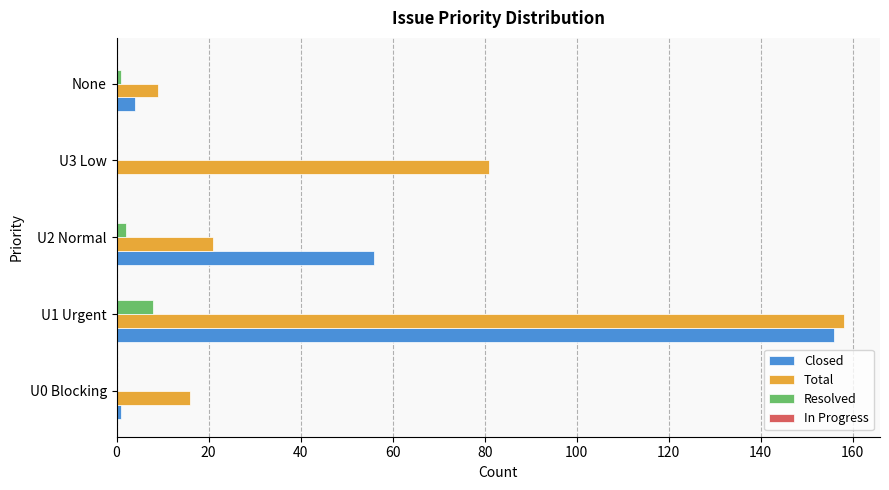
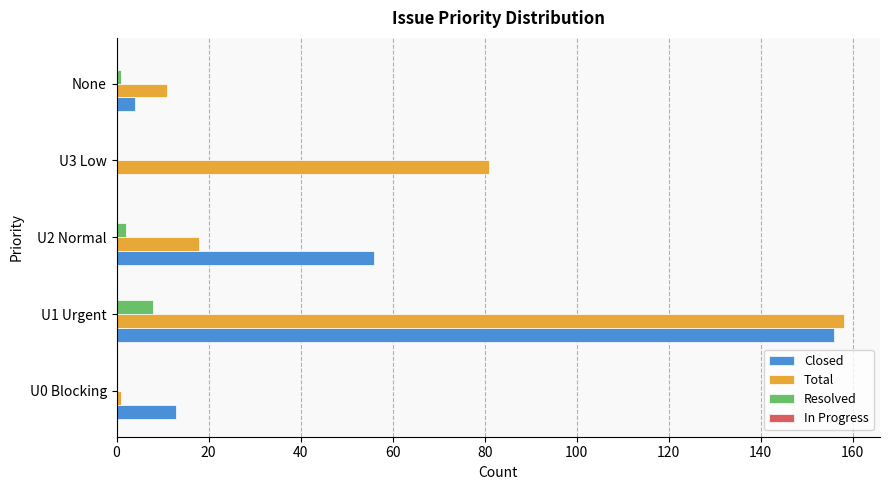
Total, None: 9 -> 11
Total, U2 Normal: 21 -> 18
Total, U0 Blocking: 16 -> 1
Closed, U0 Blocking: 1 -> 13
